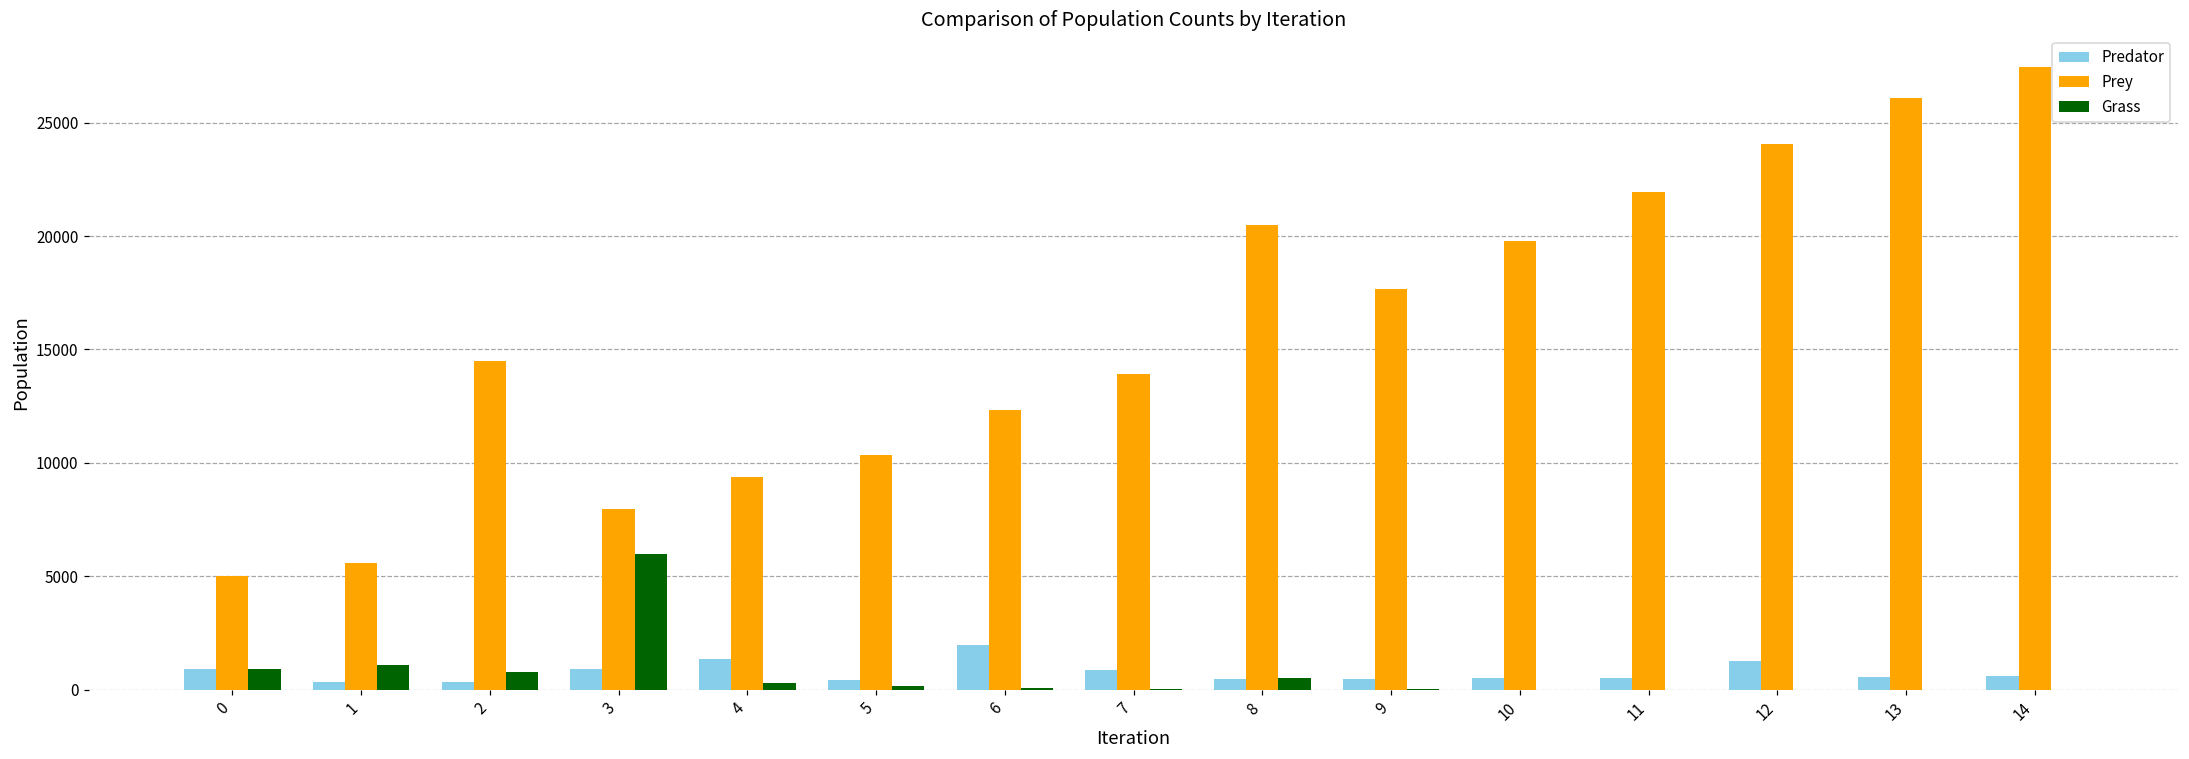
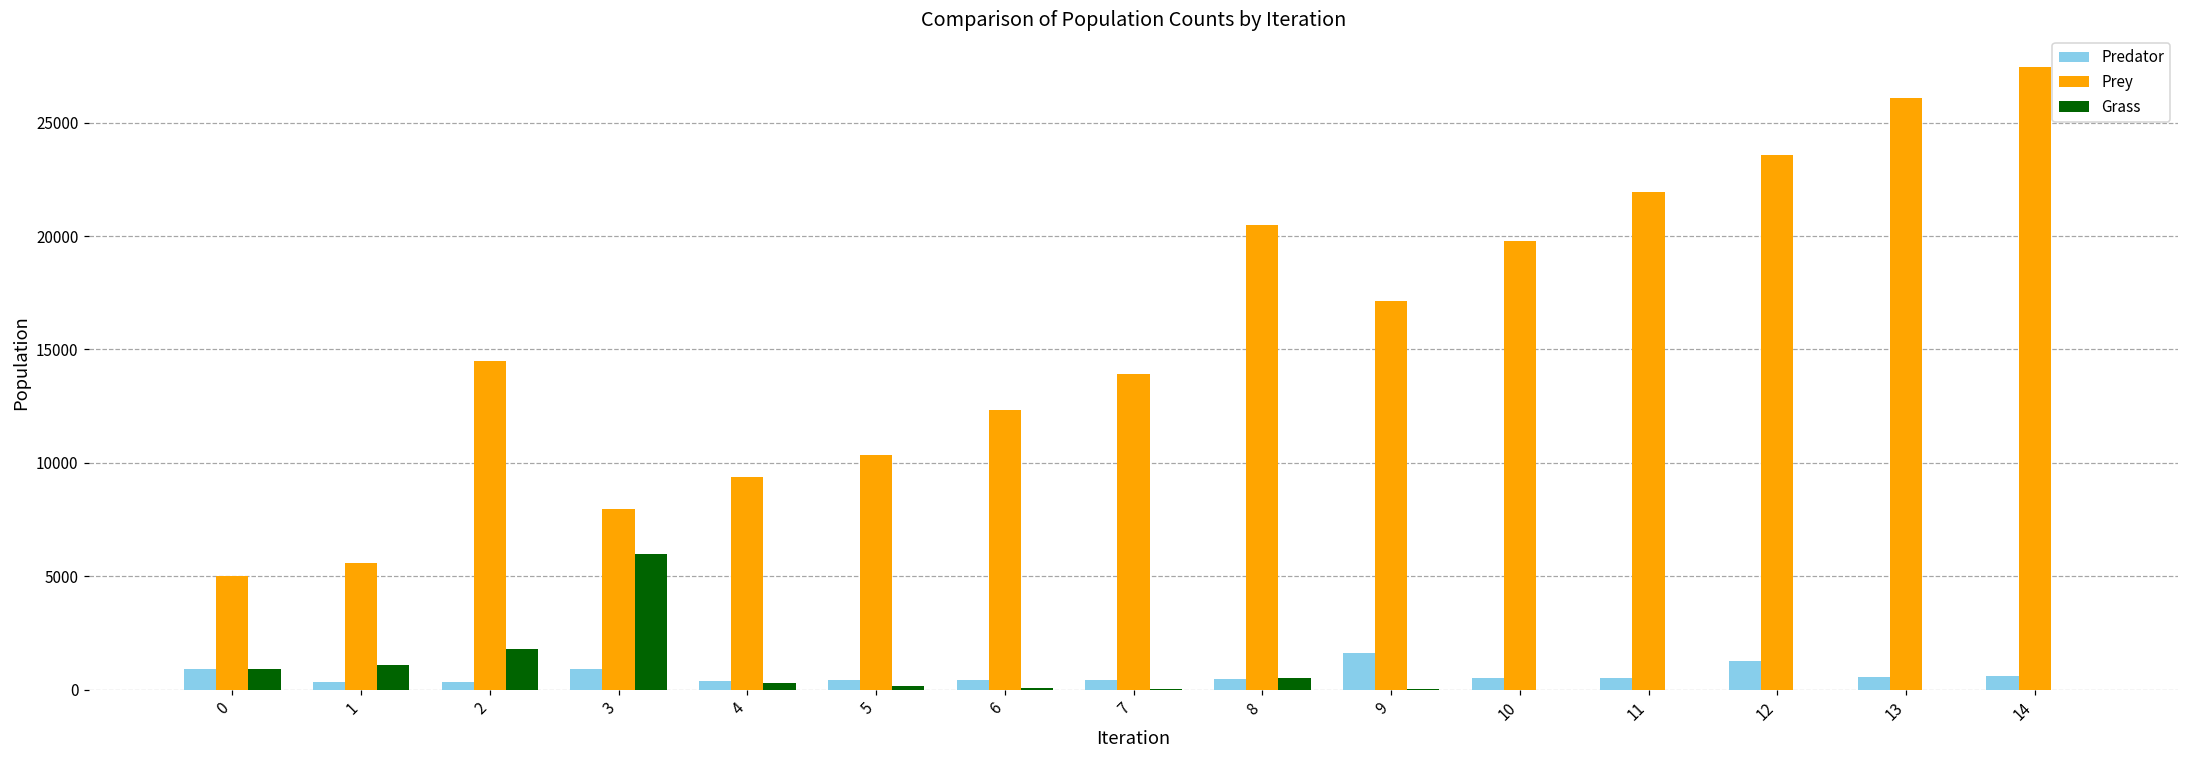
Grass, 2: 800 -> 1800
Predator, 4: 1400 -> 400
Predator, 6: 2000 -> 400
Predator, 7: 900 -> 400
Predator, 9: 500 -> 1600
Prey, 9: 17700 -> 17100
Prey, 12: 24100 -> 23600
